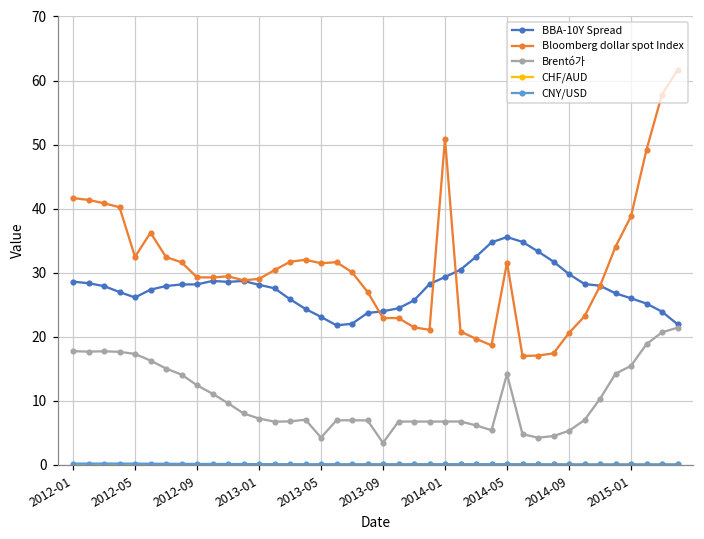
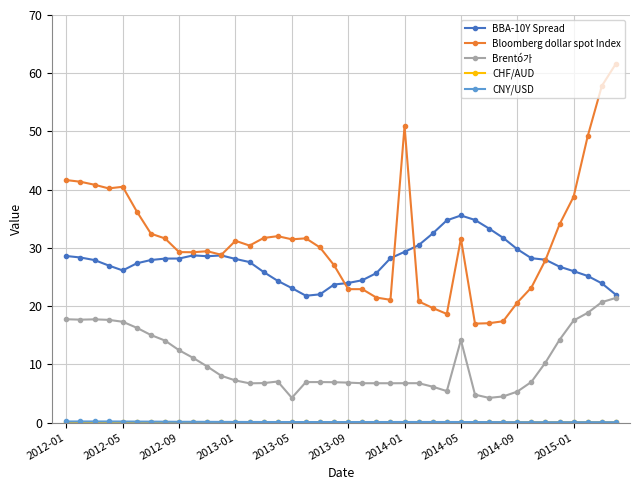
Bloomberg dollar spot Index, 2012-05: 32 -> 40
Bloomberg dollar spot Index, 2013-01: 29 -> 31
Brentó가, 2013-09: 3 -> 7
Brentó가, 2015-01: 15 -> 18
